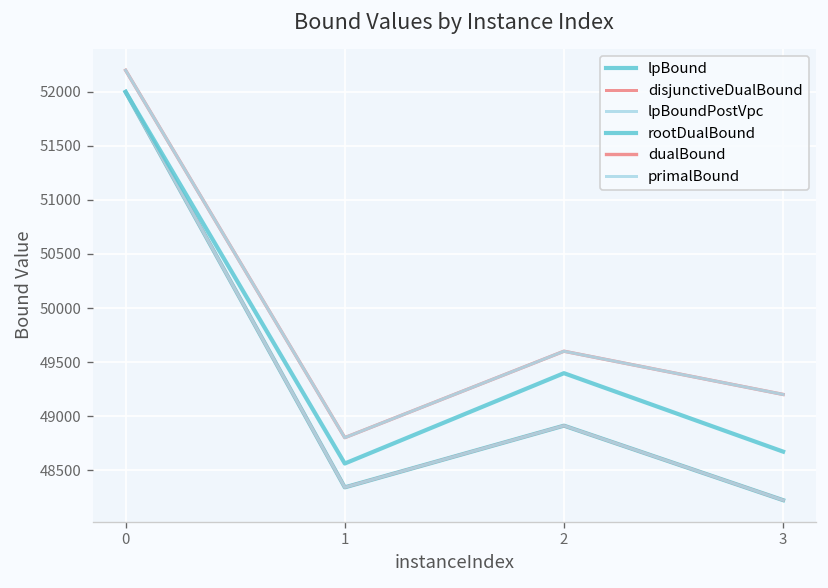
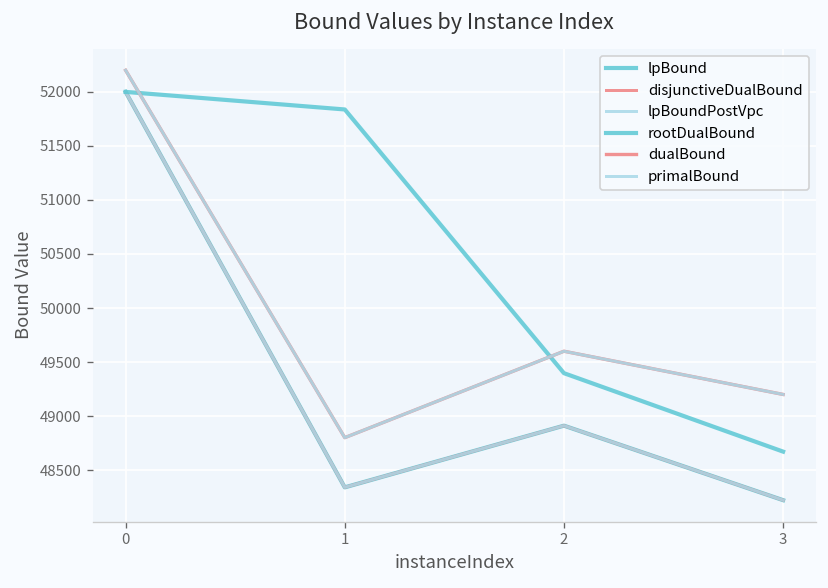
rootDualBound, 1: 48600 -> 51800
